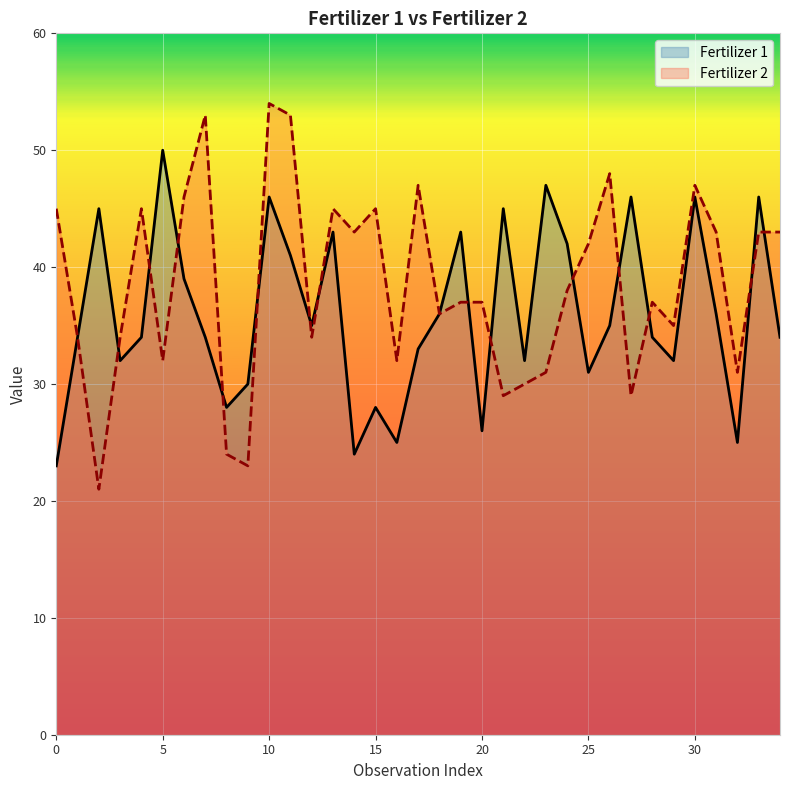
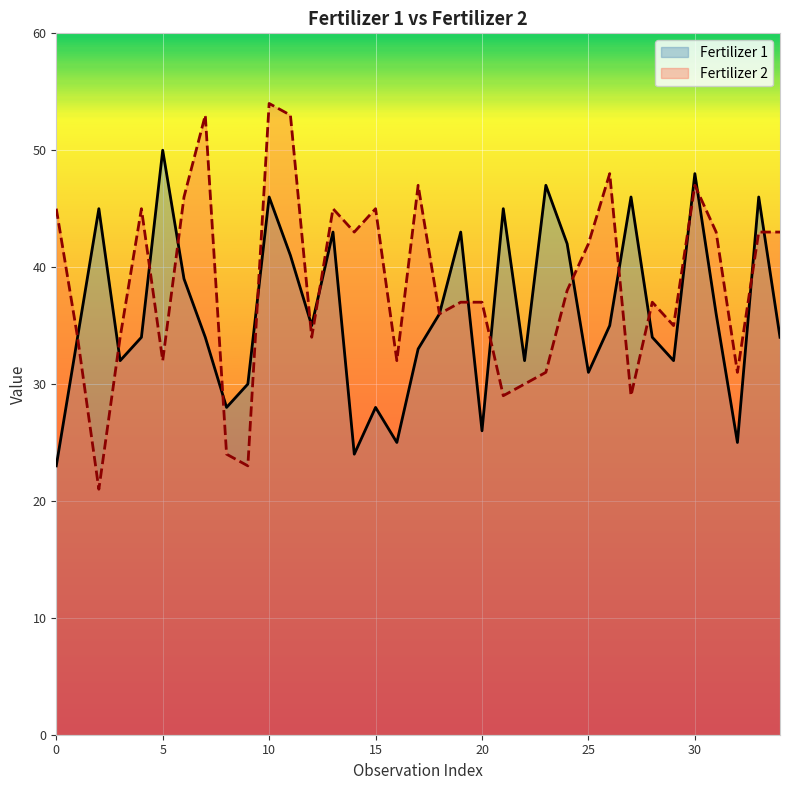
Fertilizer 1, 30: 46 -> 48
